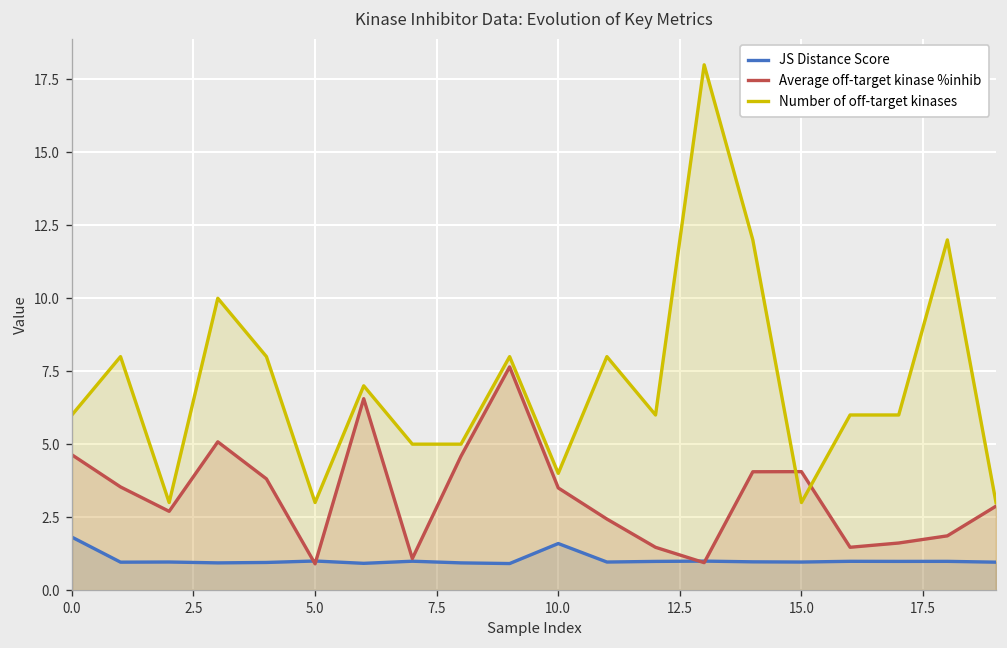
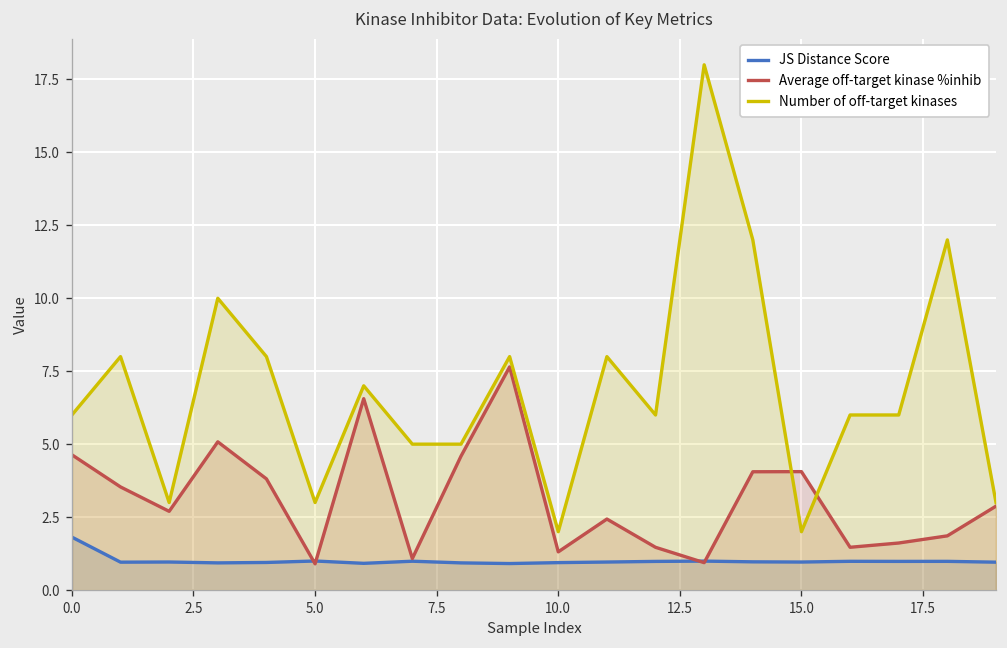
JS Distance Score, 10.0: 1.6 -> 0.9
Average off-target kinase %inhib, 10.0: 3.5 -> 1.3
Number of off-target kinases, 10.0: 4 -> 2
Number of off-target kinases, 15.0: 3 -> 2
